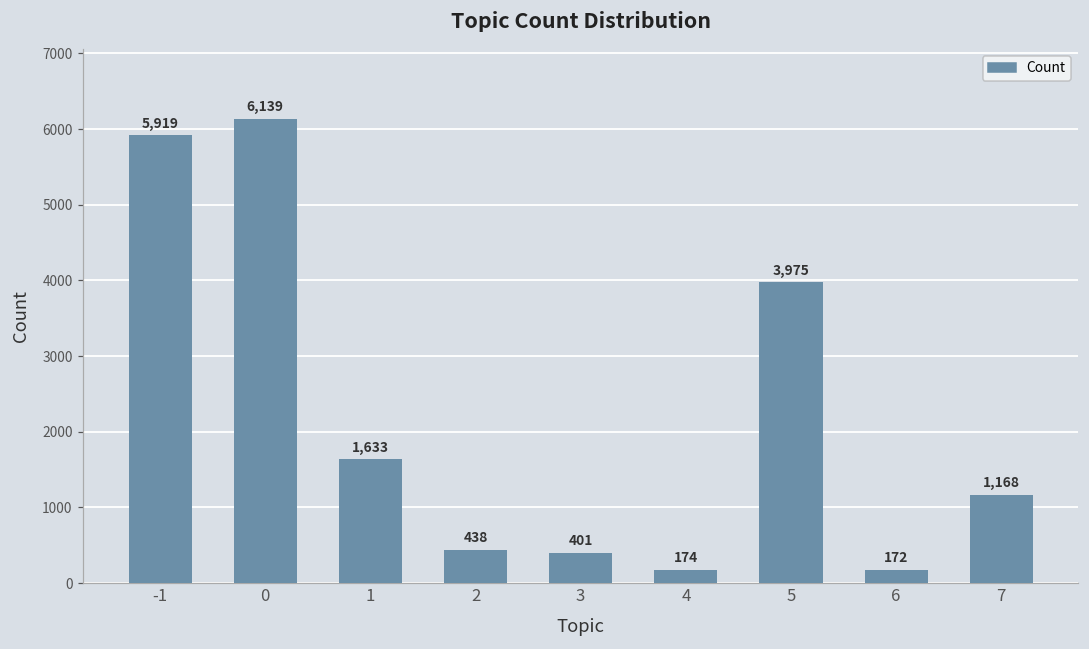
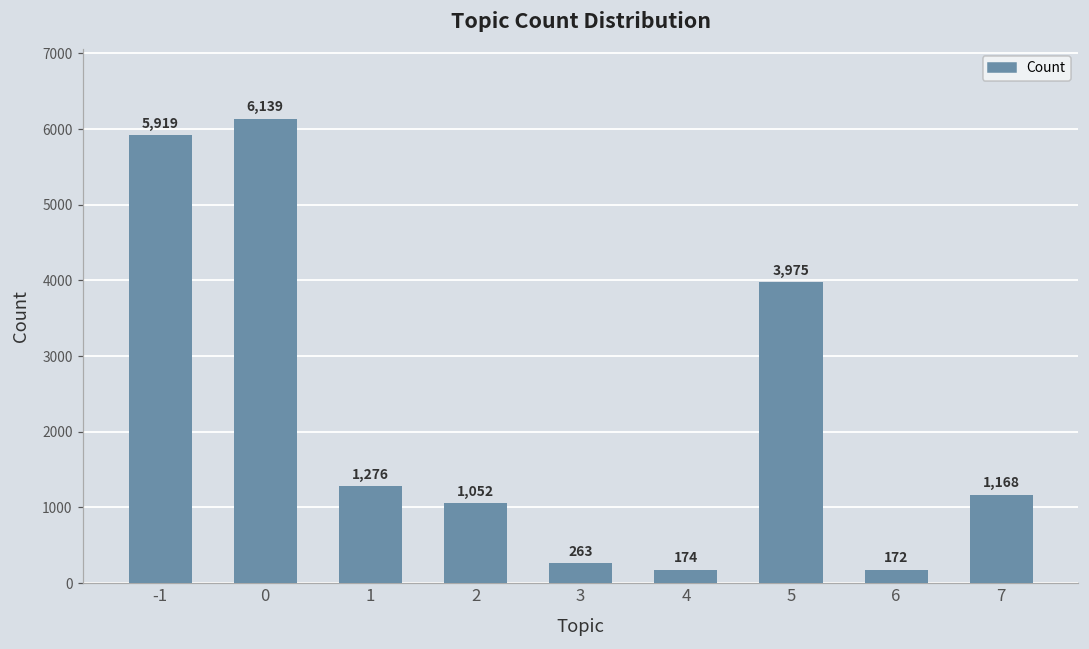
1: 1,633 -> 1,276
2: 438 -> 1,052
3: 401 -> 263
